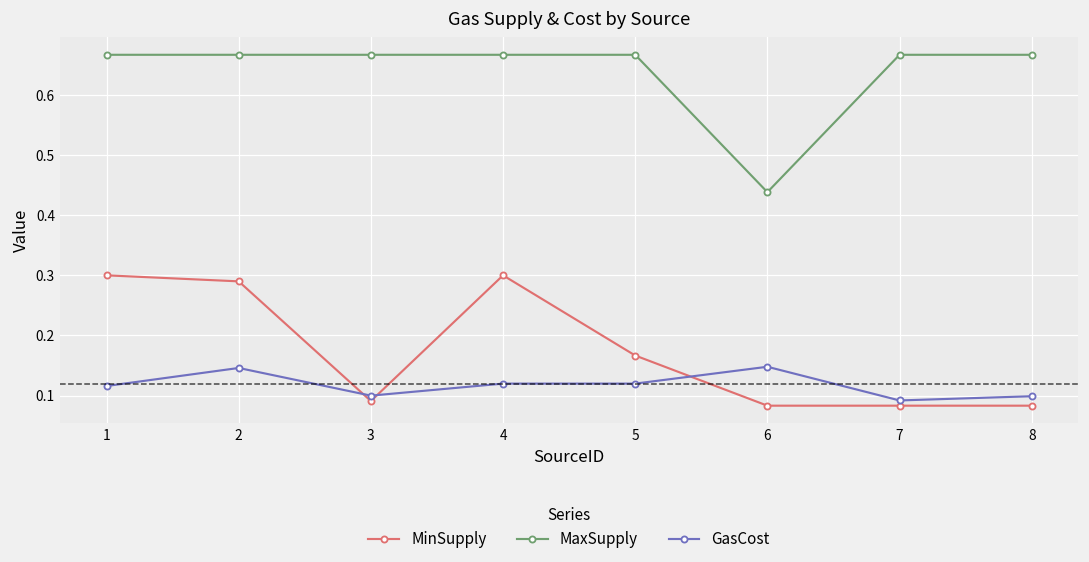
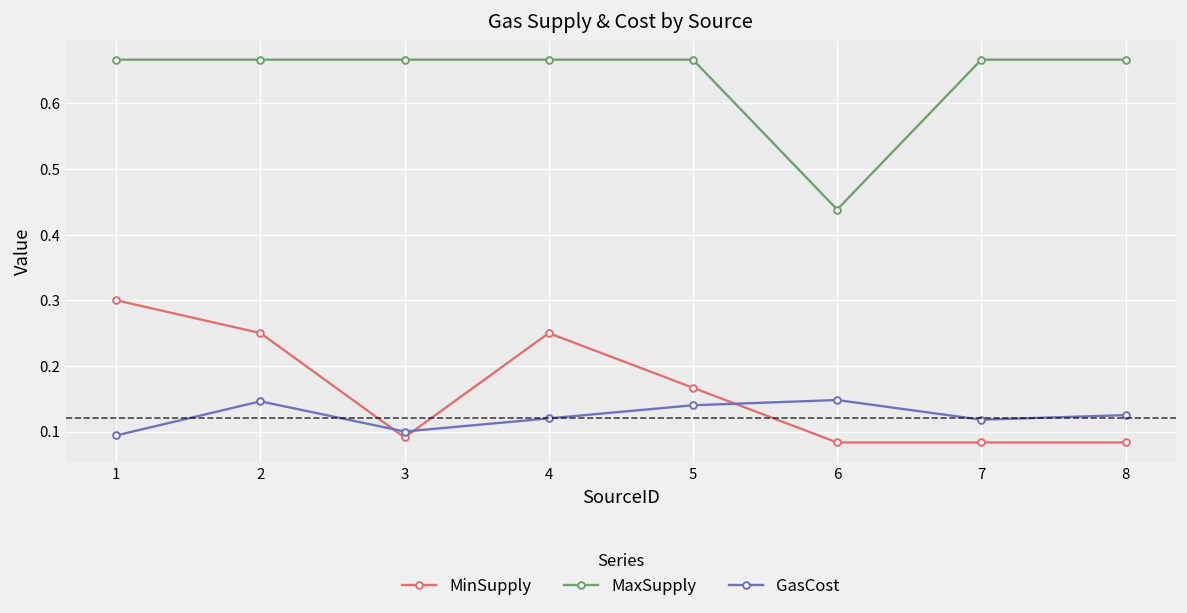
GasCost, 1: 0.12 -> 0.09
MinSupply, 2: 0.29 -> 0.25
MinSupply, 4: 0.30 -> 0.25
GasCost, 5: 0.12 -> 0.14
GasCost, 7: 0.09 -> 0.12
GasCost, 8: 0.10 -> 0.13
